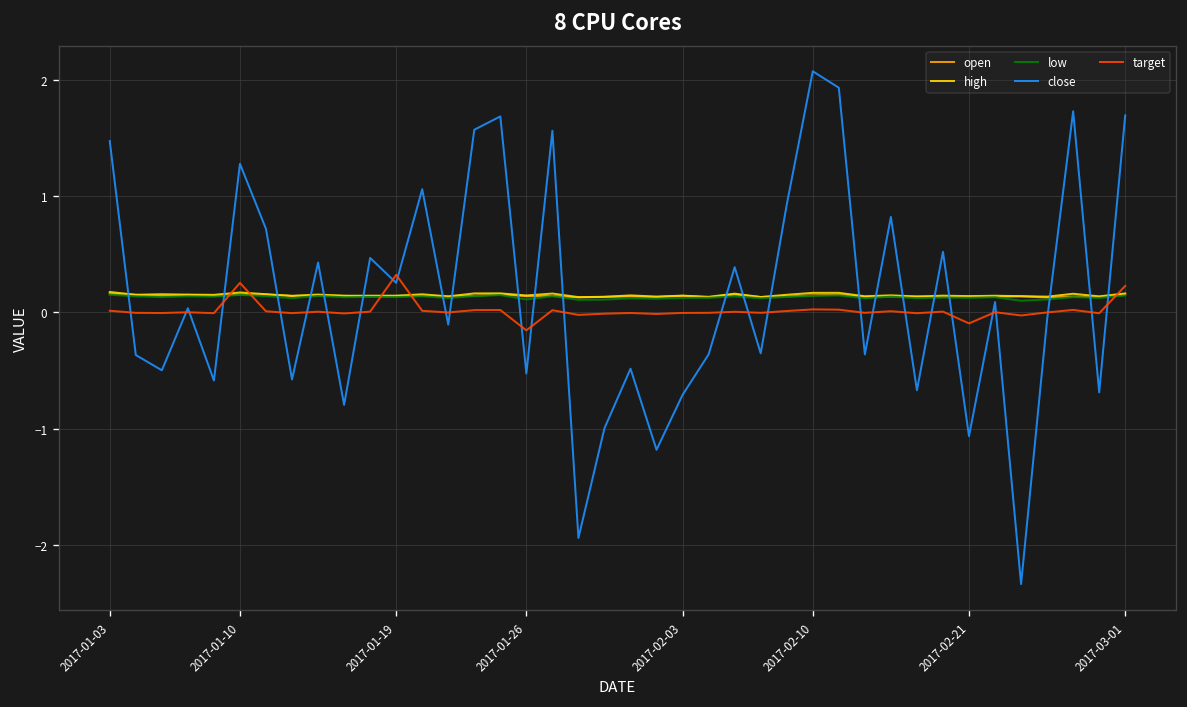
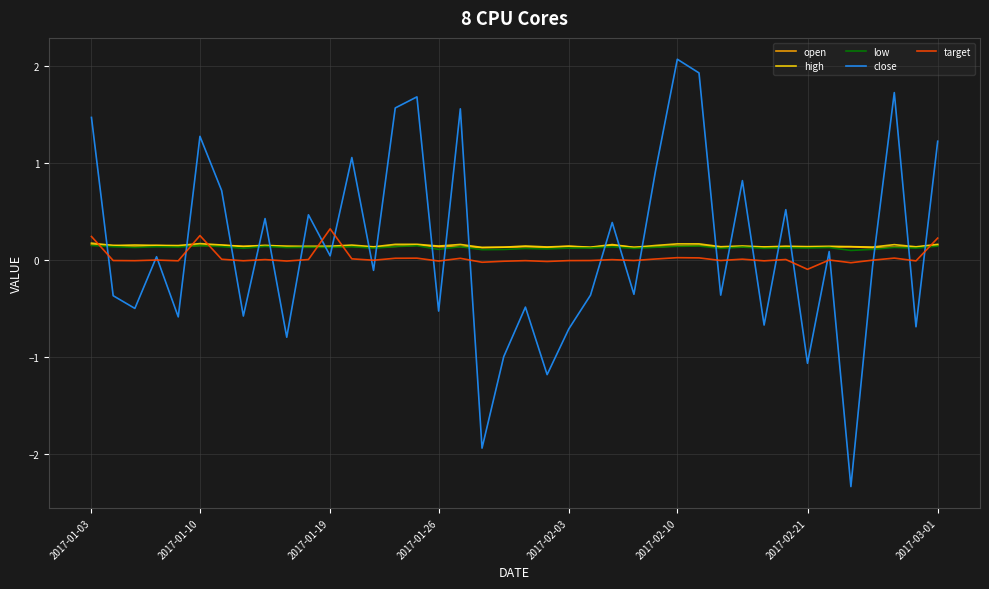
target, 2017-01-03: 0.0 -> 0.2
close, 2017-01-19: 0.3 -> 0.0
target, 2017-01-26: -0.2 -> 0.0
close, 2017-03-01: 1.7 -> 1.2
